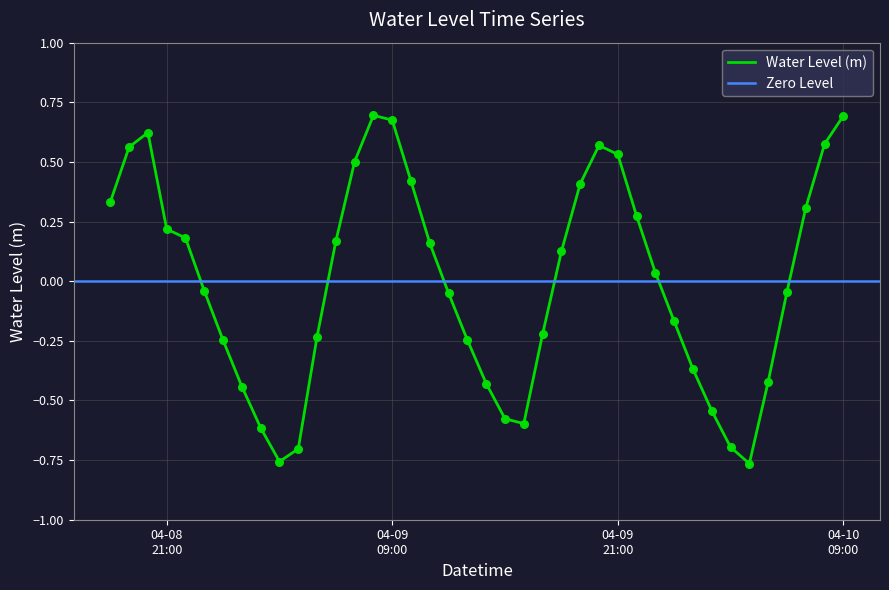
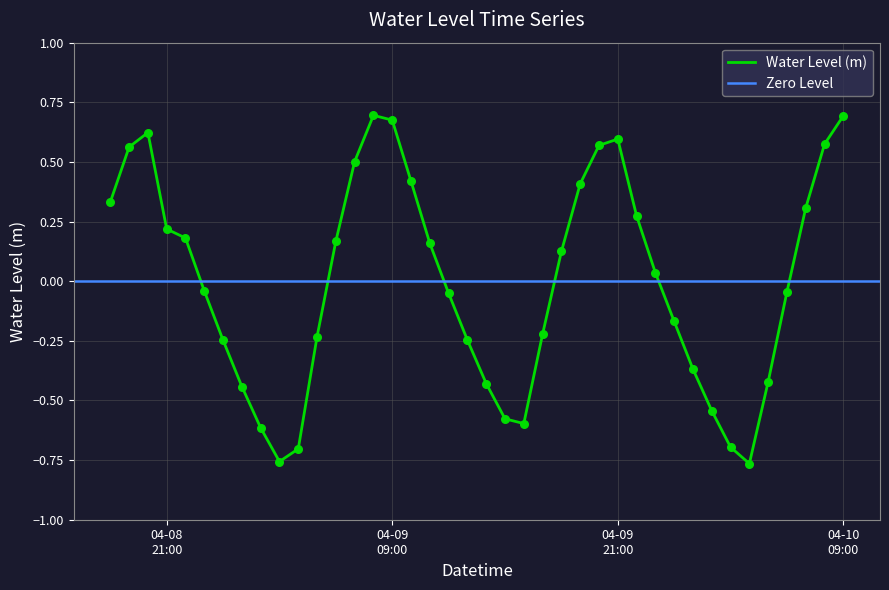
04-09 21:00: 0.53 -> 0.60
